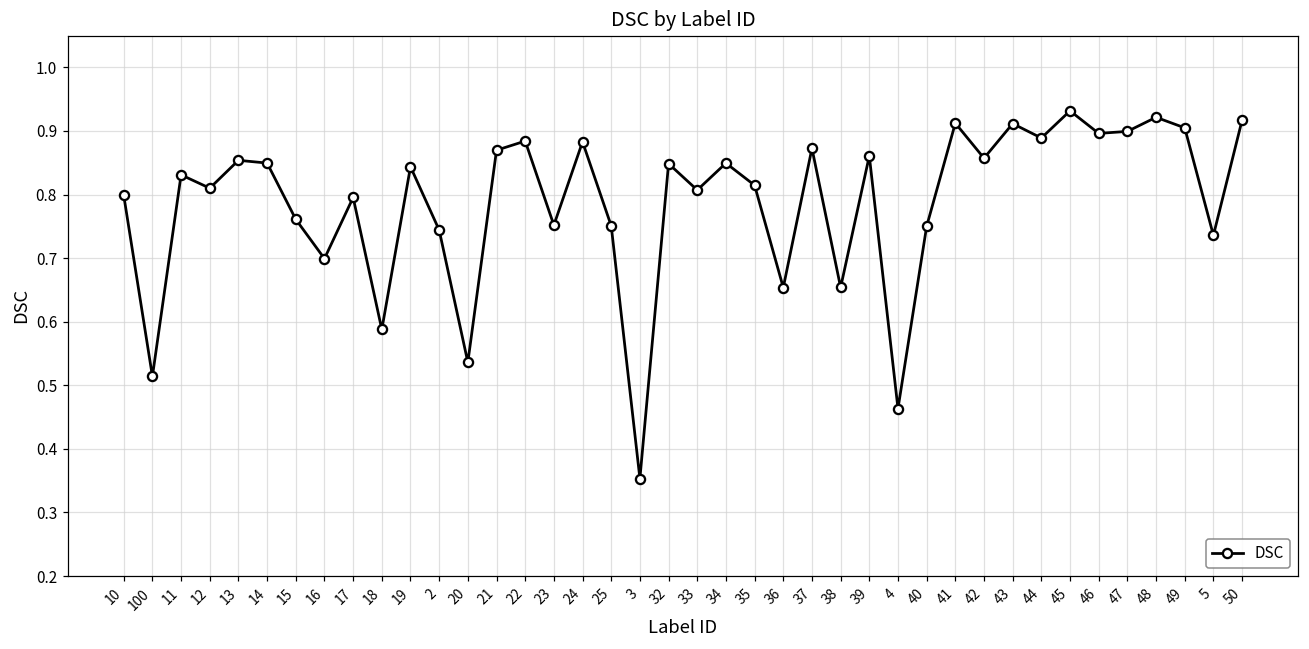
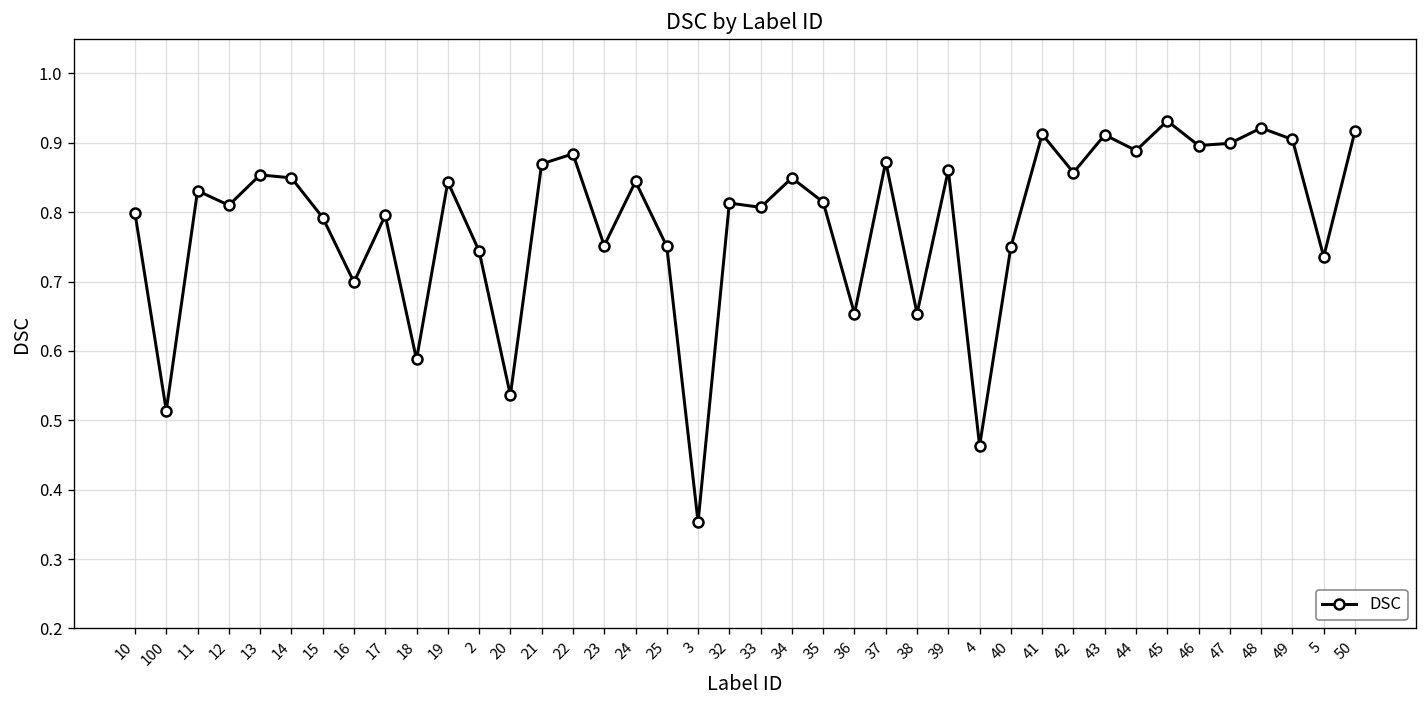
15: 0.76 -> 0.79
24: 0.88 -> 0.84
32: 0.85 -> 0.81
